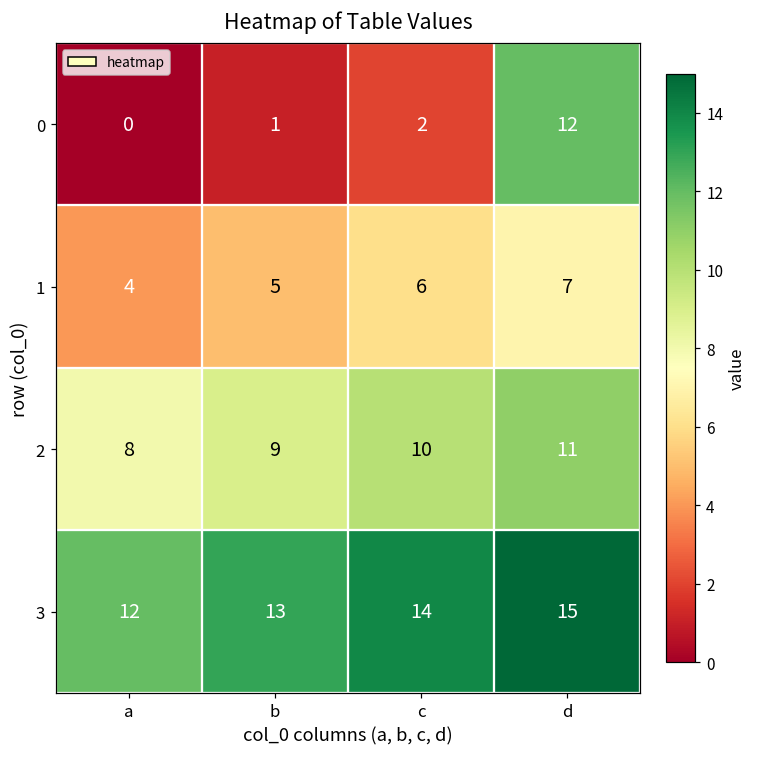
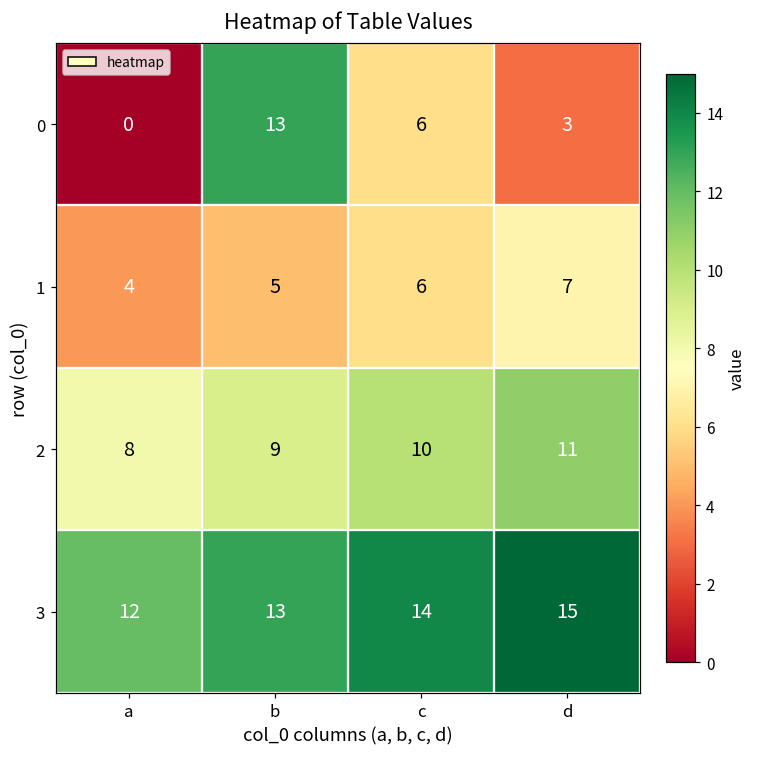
0, b: 1 -> 13
0, c: 2 -> 6
0, d: 12 -> 3
